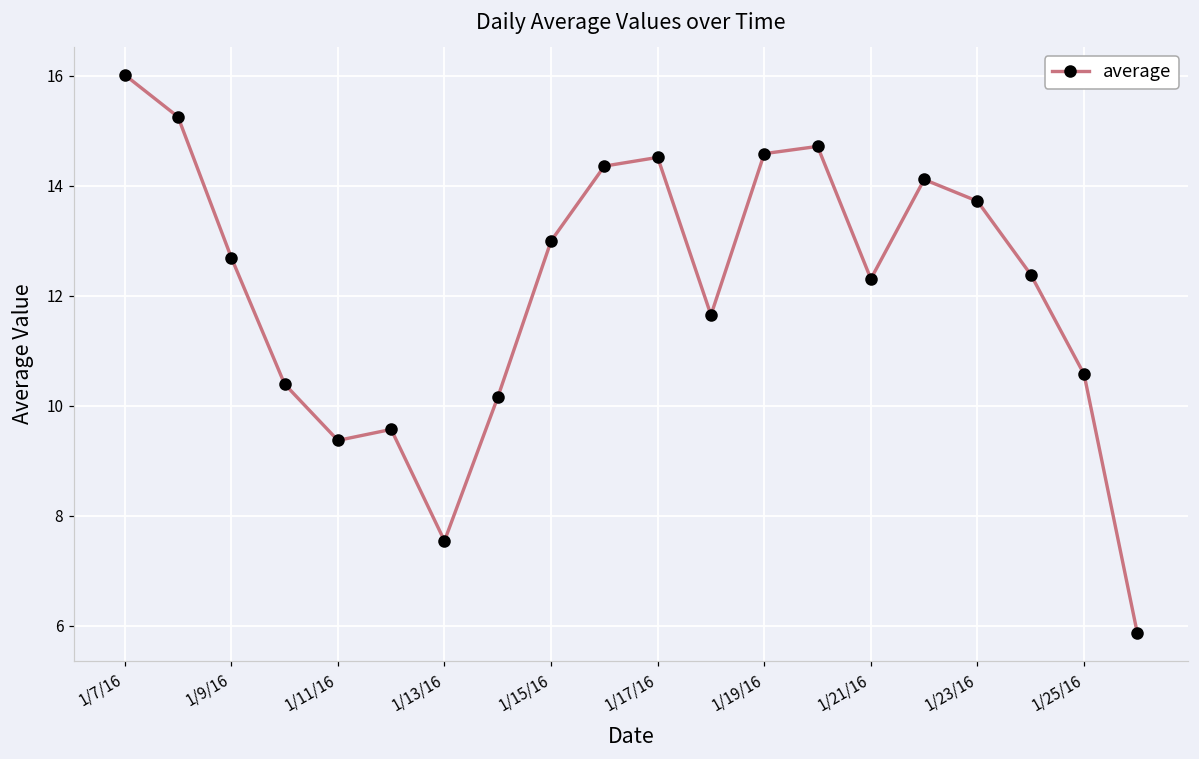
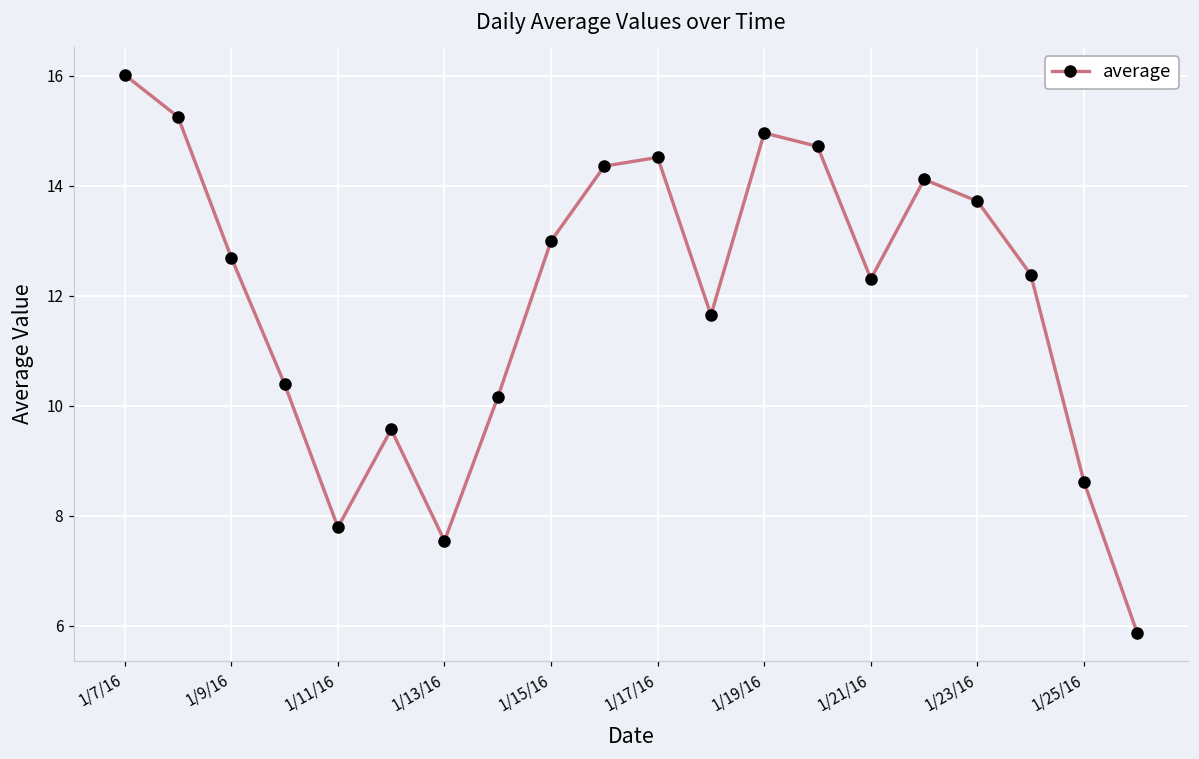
1/11/16: 9.4 -> 7.8
1/19/16: 14.6 -> 15.0
1/25/16: 10.6 -> 8.6
